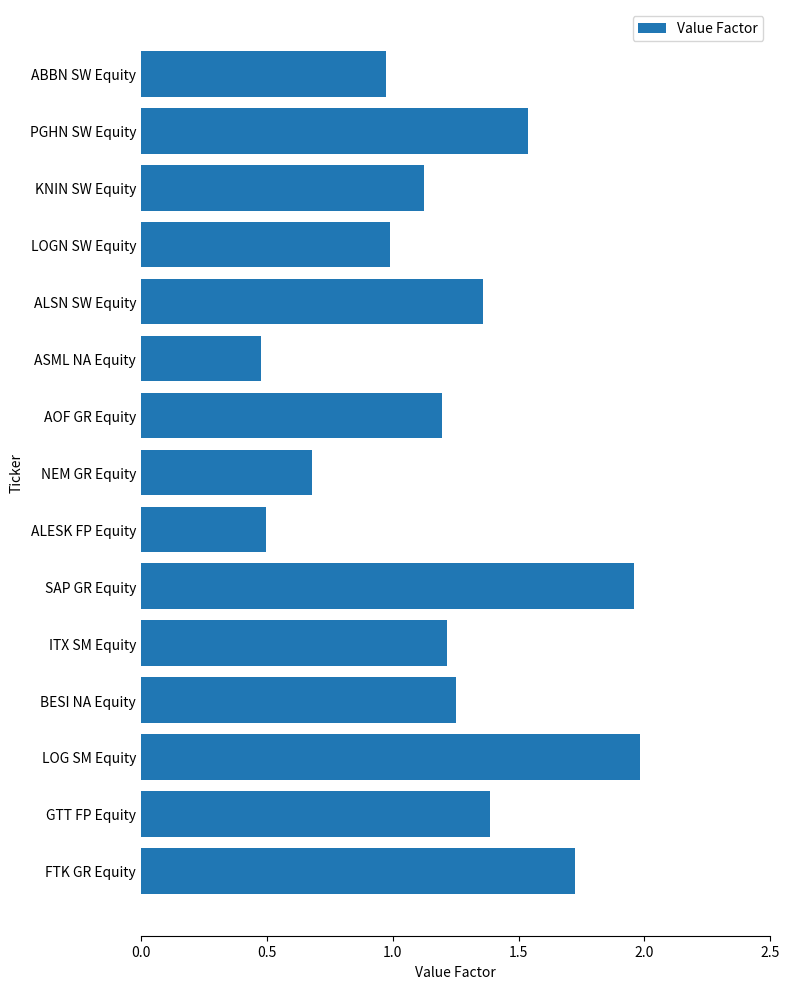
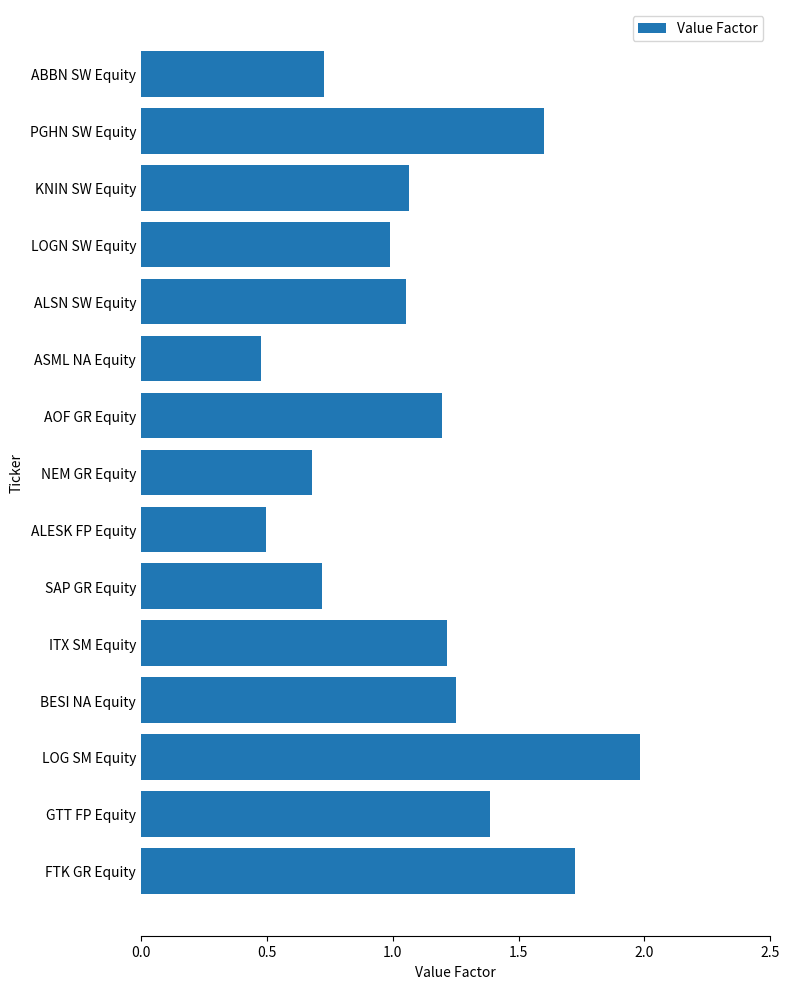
ABBN SW Equity: 0.97 -> 0.73
PGHN SW Equity: 1.54 -> 1.60
KNIN SW Equity: 1.12 -> 1.07
ALSN SW Equity: 1.36 -> 1.05
SAP GR Equity: 1.96 -> 0.72
